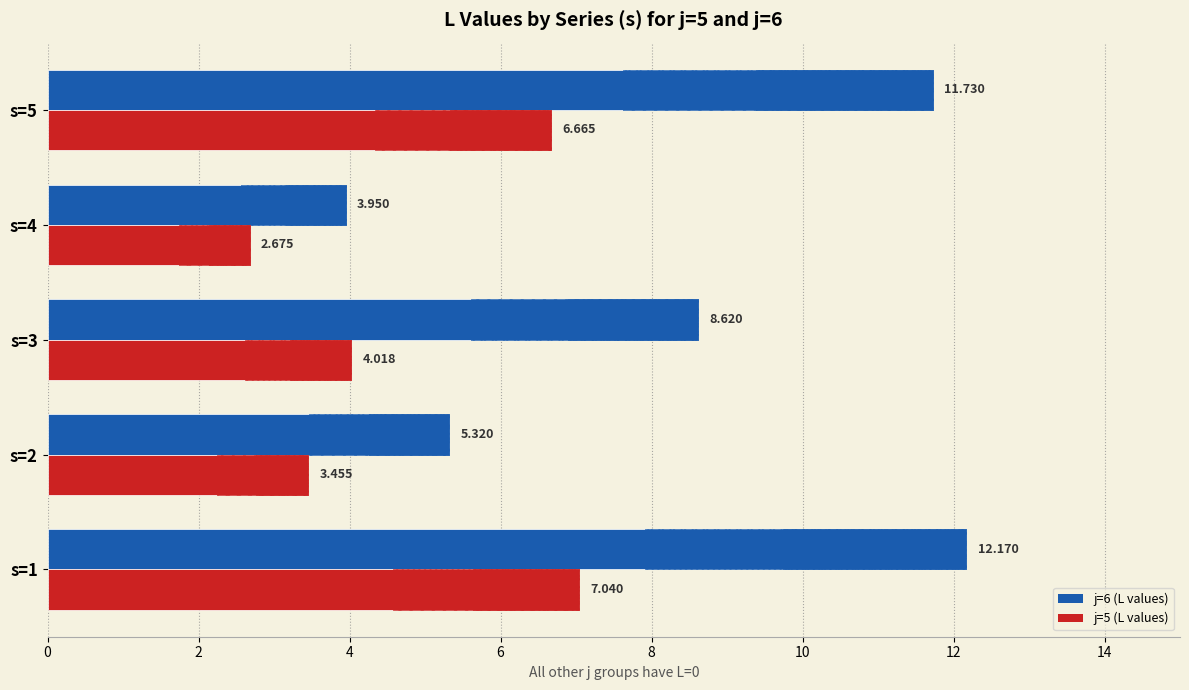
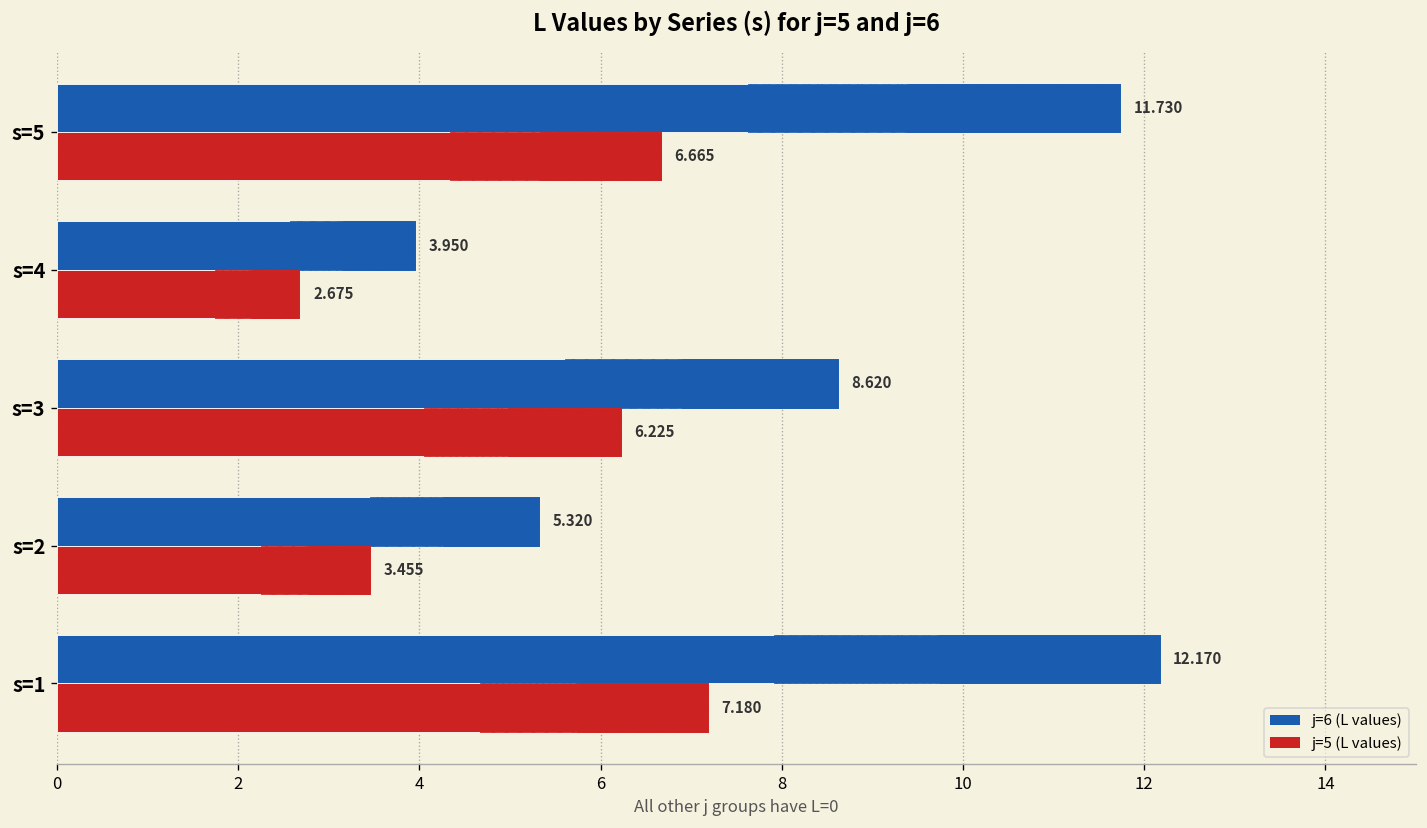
j=5 (L values), s=3: 4.018 -> 6.225
j=5 (L values), s=1: 7.040 -> 7.180
